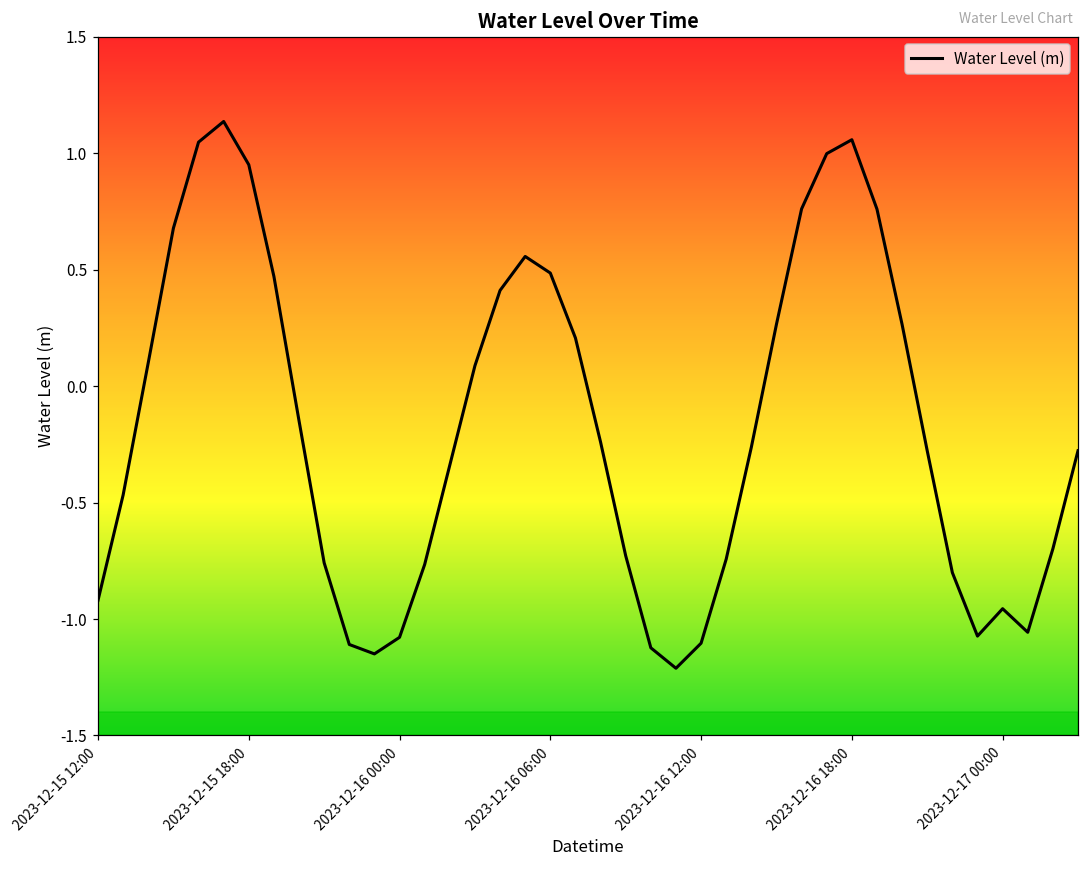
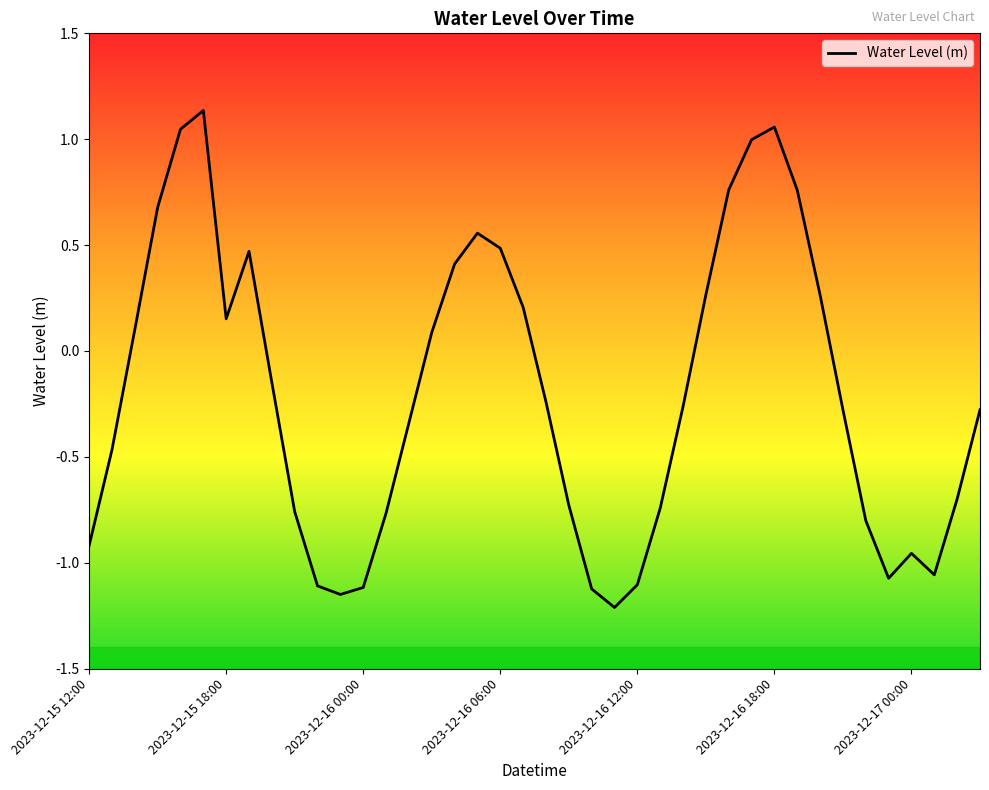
2023-12-15 18:00: 0.95 -> 0.15
2023-12-16 00:00: -1.08 -> -1.12
